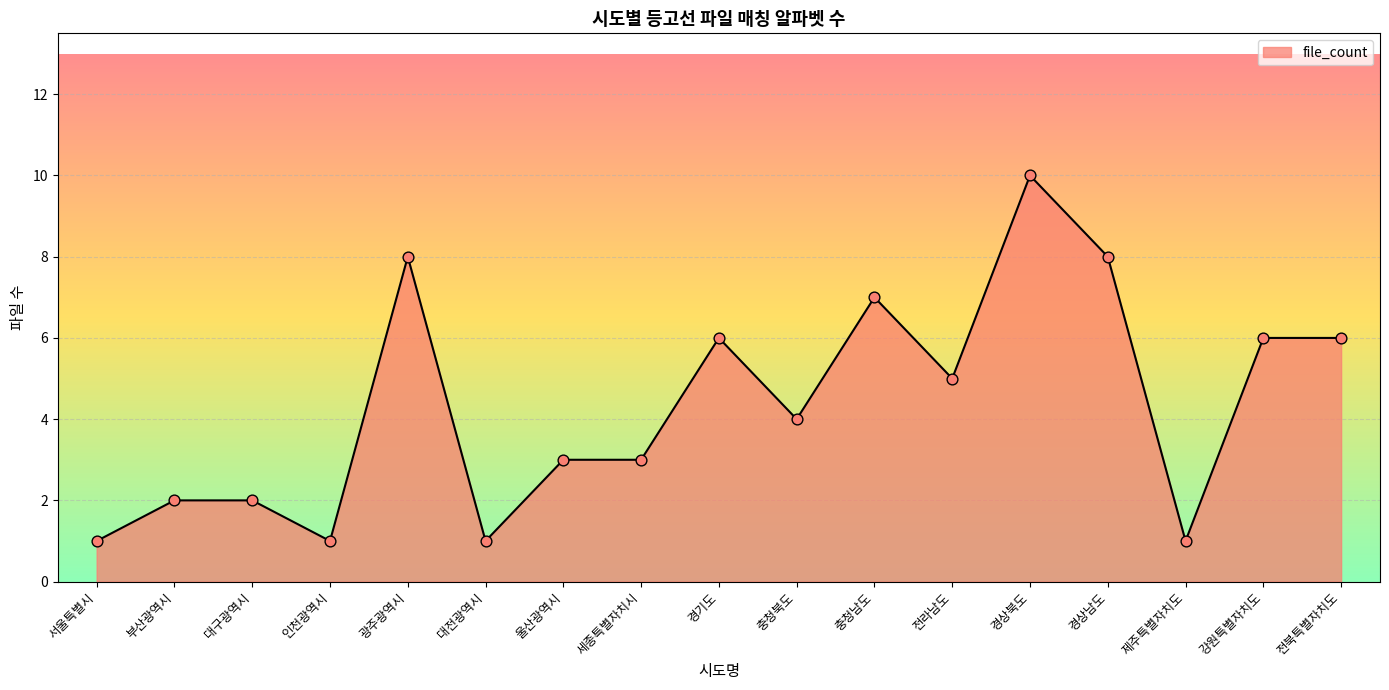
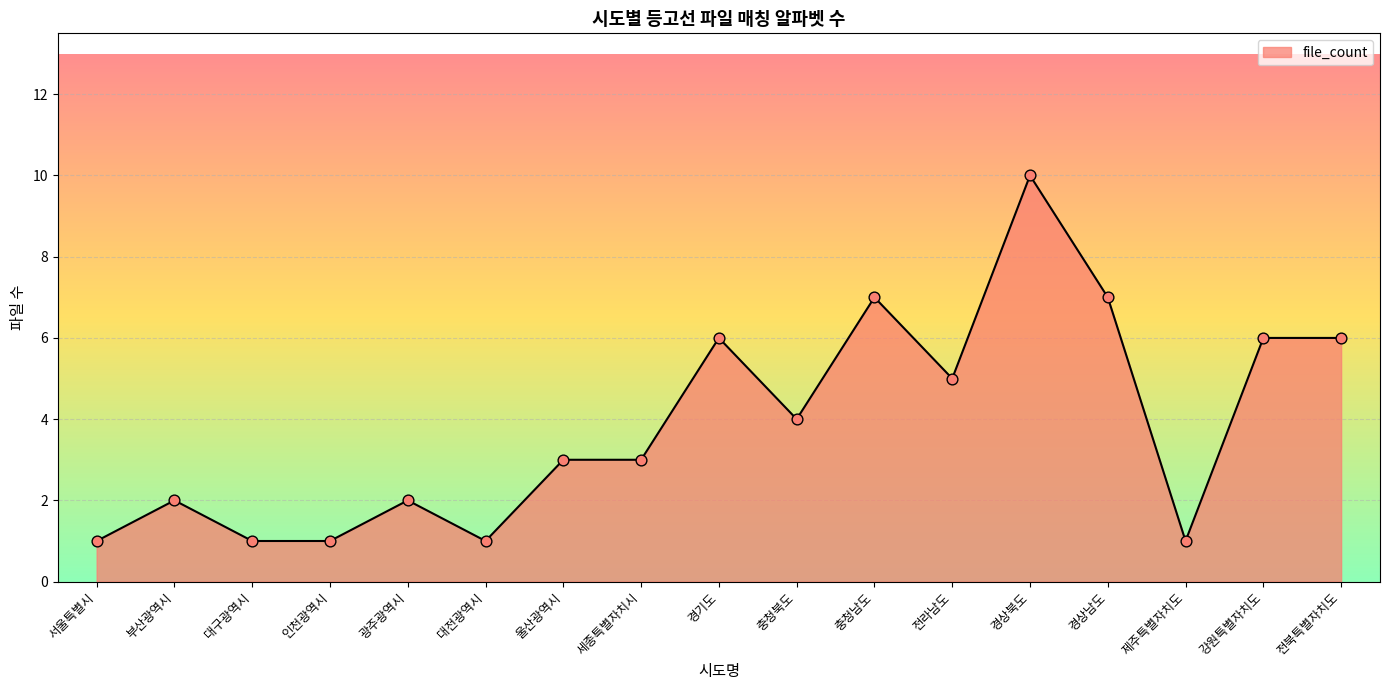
대구광역시: 2 -> 1
광주광역시: 8 -> 2
경상남도: 8 -> 7
